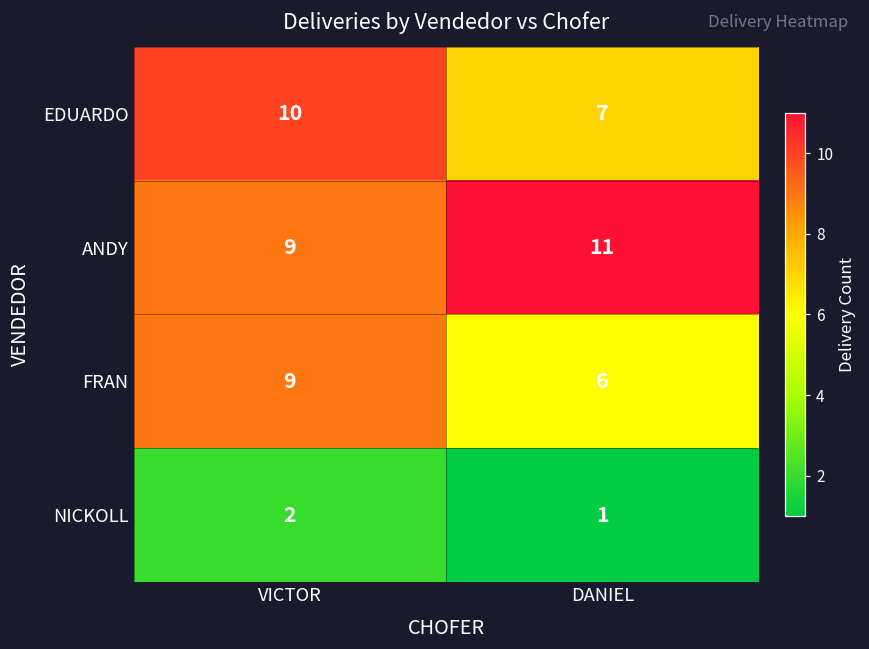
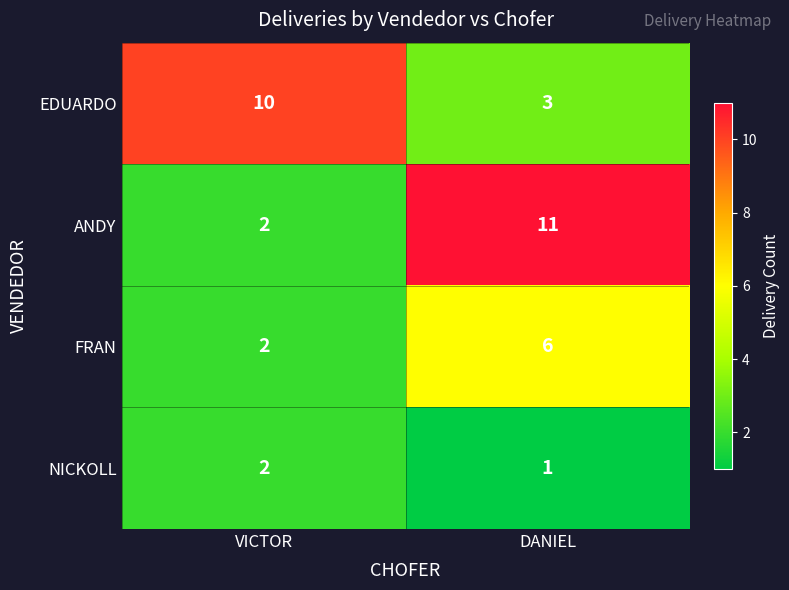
EDUARDO, DANIEL: 7 -> 3
ANDY, VICTOR: 9 -> 2
FRAN, VICTOR: 9 -> 2
